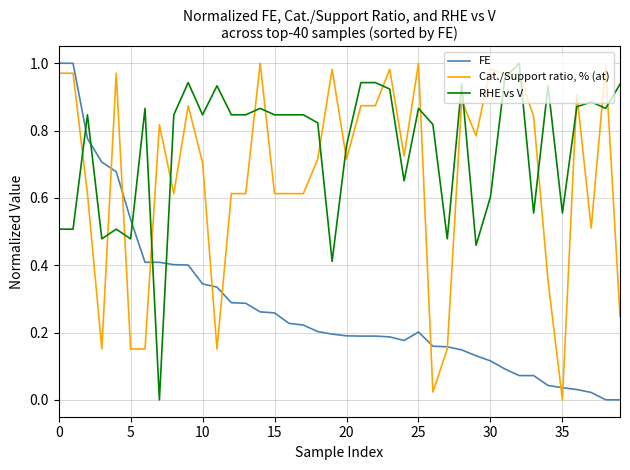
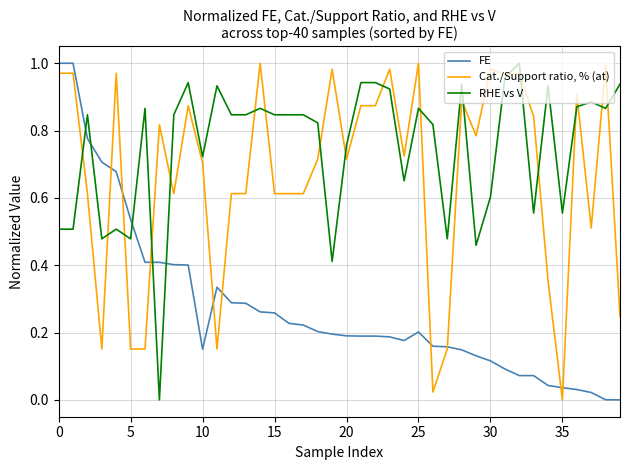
FE, 10: 0.34 -> 0.15
RHE vs V, 10: 0.85 -> 0.72
